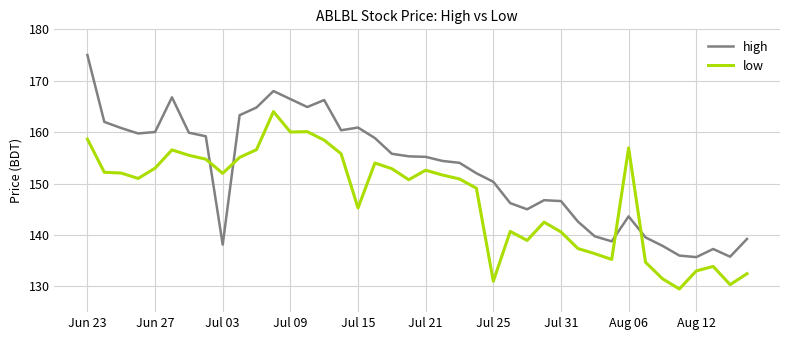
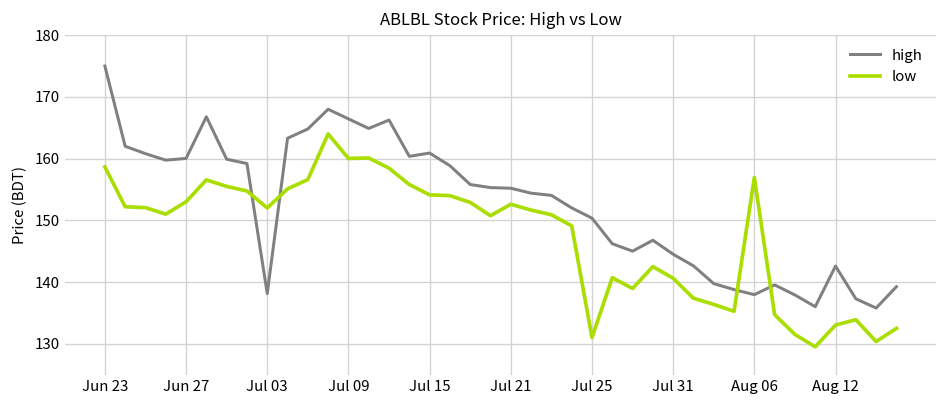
low, Jul 15: 145 -> 154
high, Jul 31: 147 -> 145
high, Aug 06: 144 -> 138
high, Aug 12: 136 -> 143
